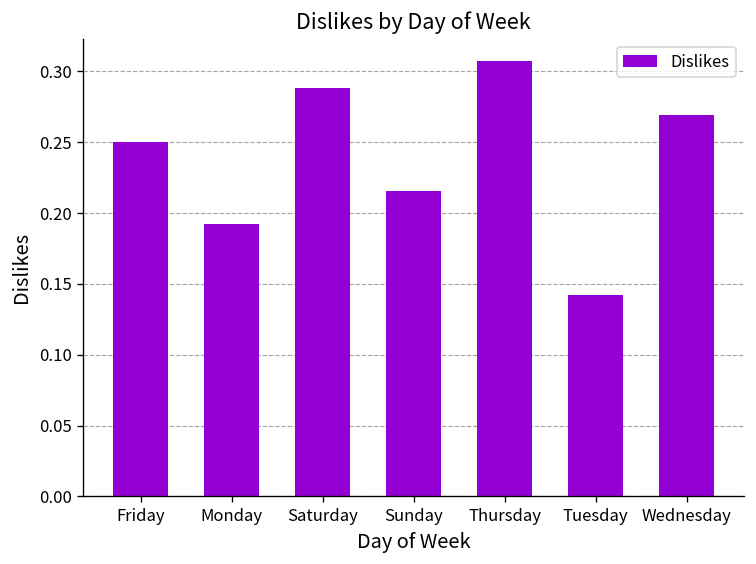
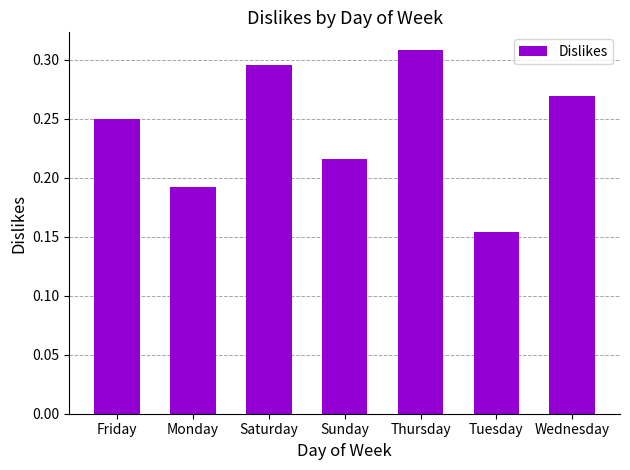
Saturday: 0.288 -> 0.295
Tuesday: 0.142 -> 0.154
